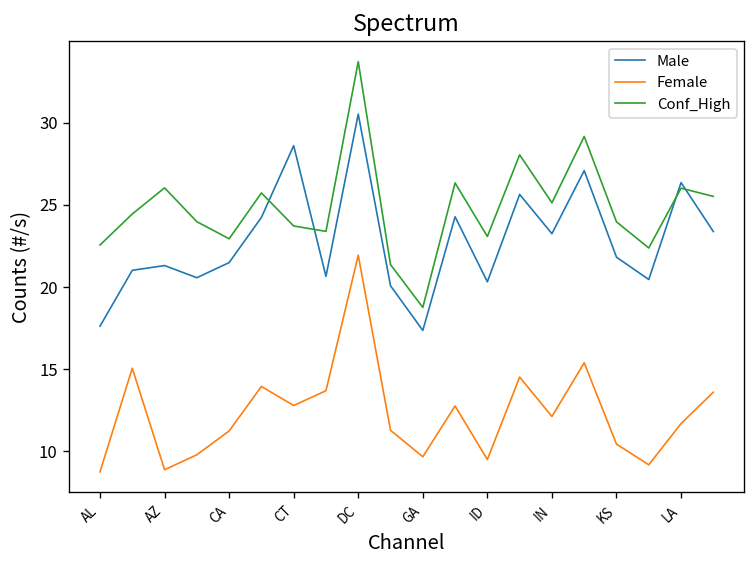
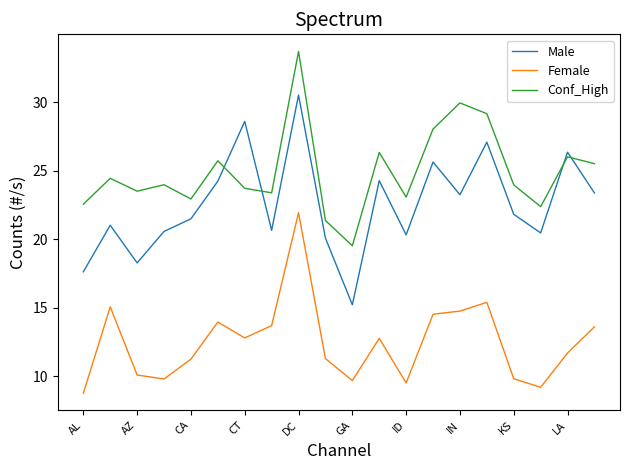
Male, AZ: 21.3 -> 18.3
Female, AZ: 8.9 -> 10.1
Conf_High, AZ: 26.0 -> 23.5
Male, GA: 17.4 -> 15.2
Conf_High, GA: 18.8 -> 19.5
Female, IN: 12.1 -> 14.8
Conf_High, IN: 25.1 -> 30.0
Female, KS: 10.4 -> 9.8
